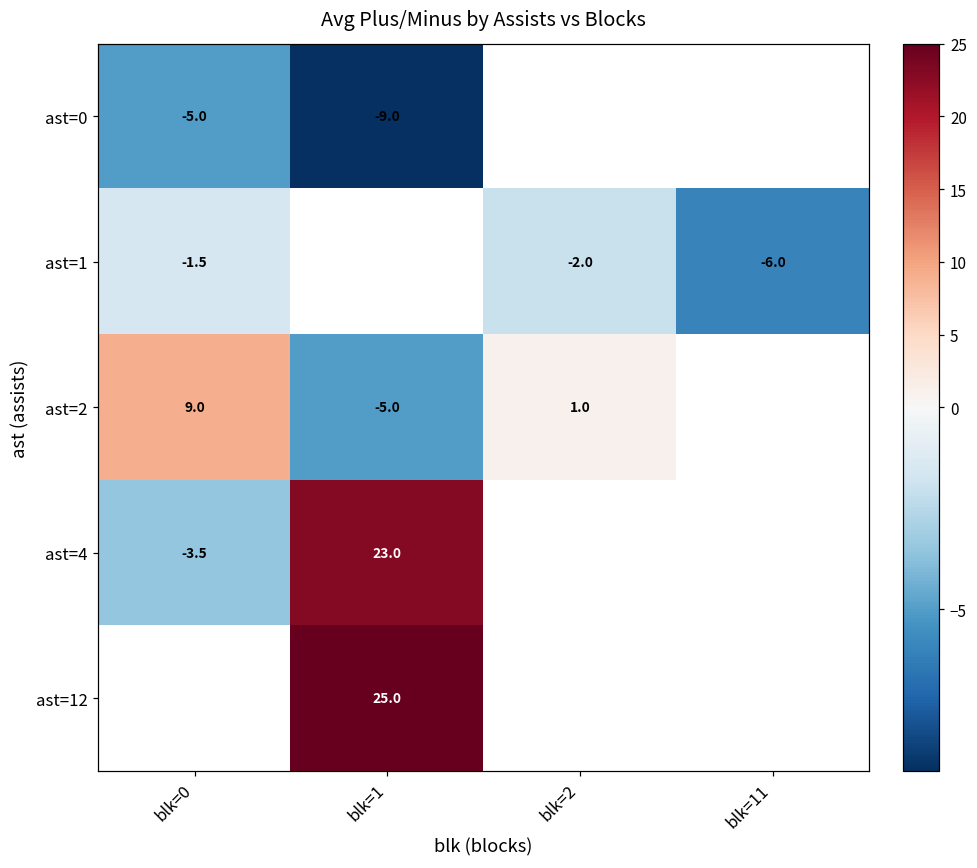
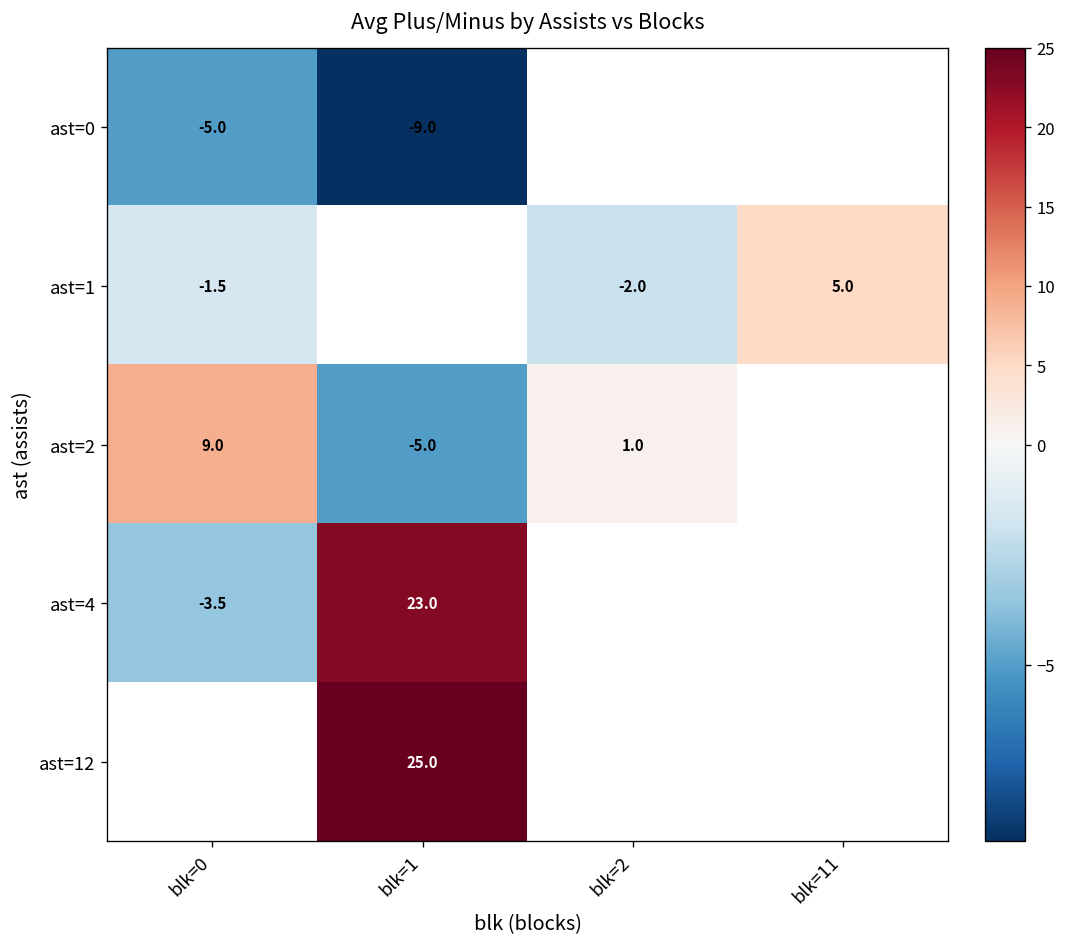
ast=1, blk=11: -6.0 -> 5.0
